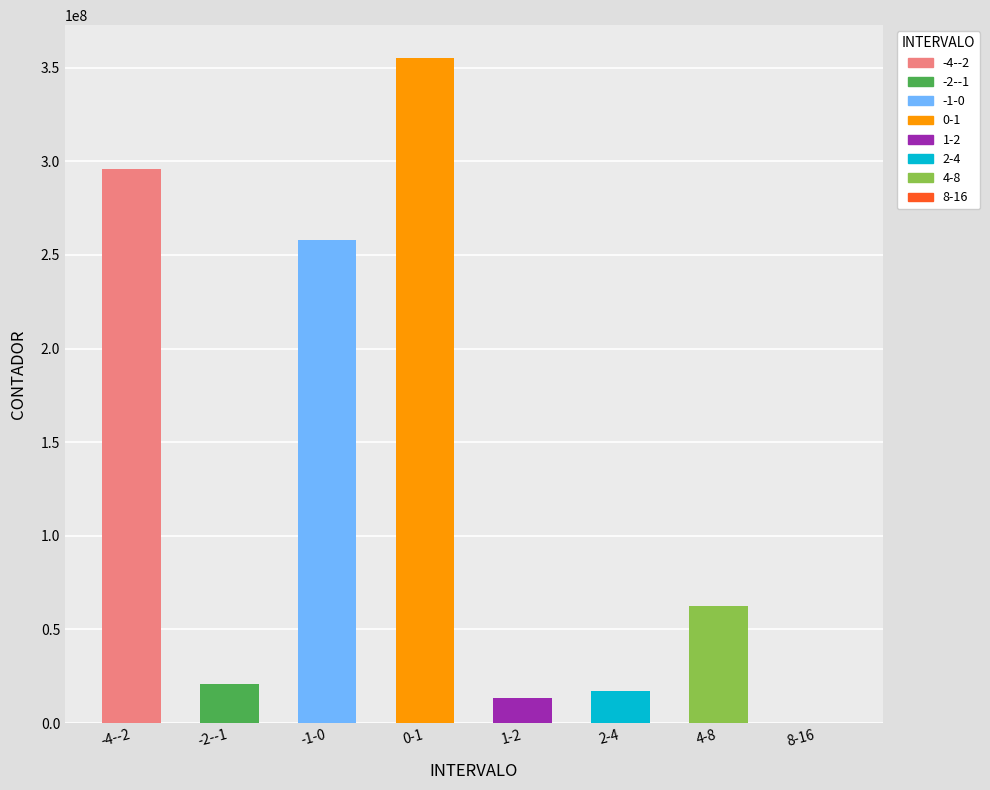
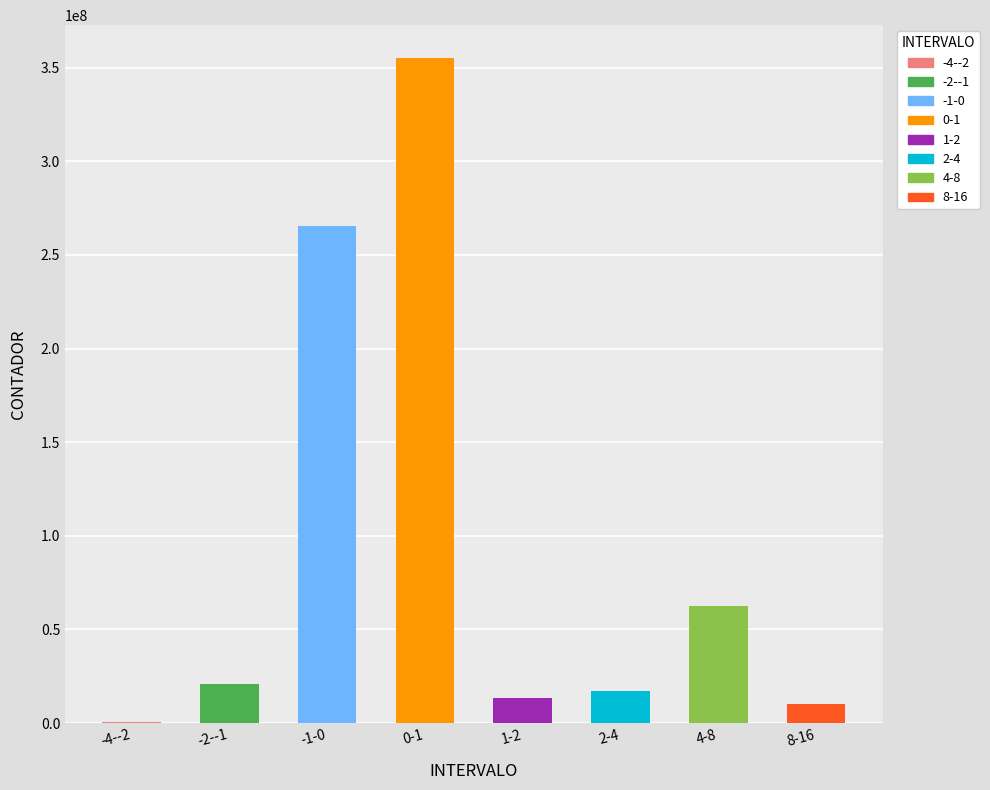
-4--2: 296000000 -> 0
-1-0: 258000000 -> 265000000
8-16: 0 -> 10000000
